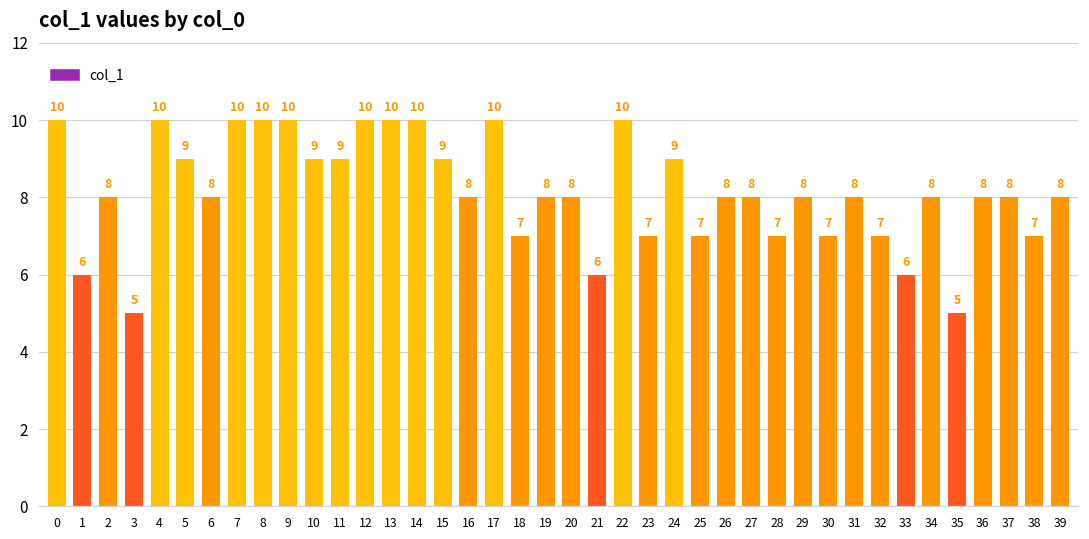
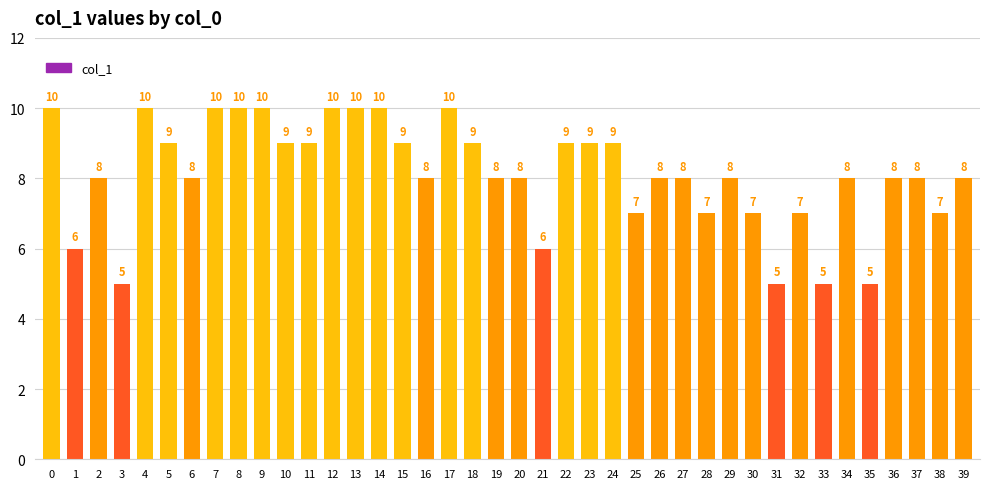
18: 7 -> 9
22: 10 -> 9
23: 7 -> 9
31: 8 -> 5
33: 6 -> 5
